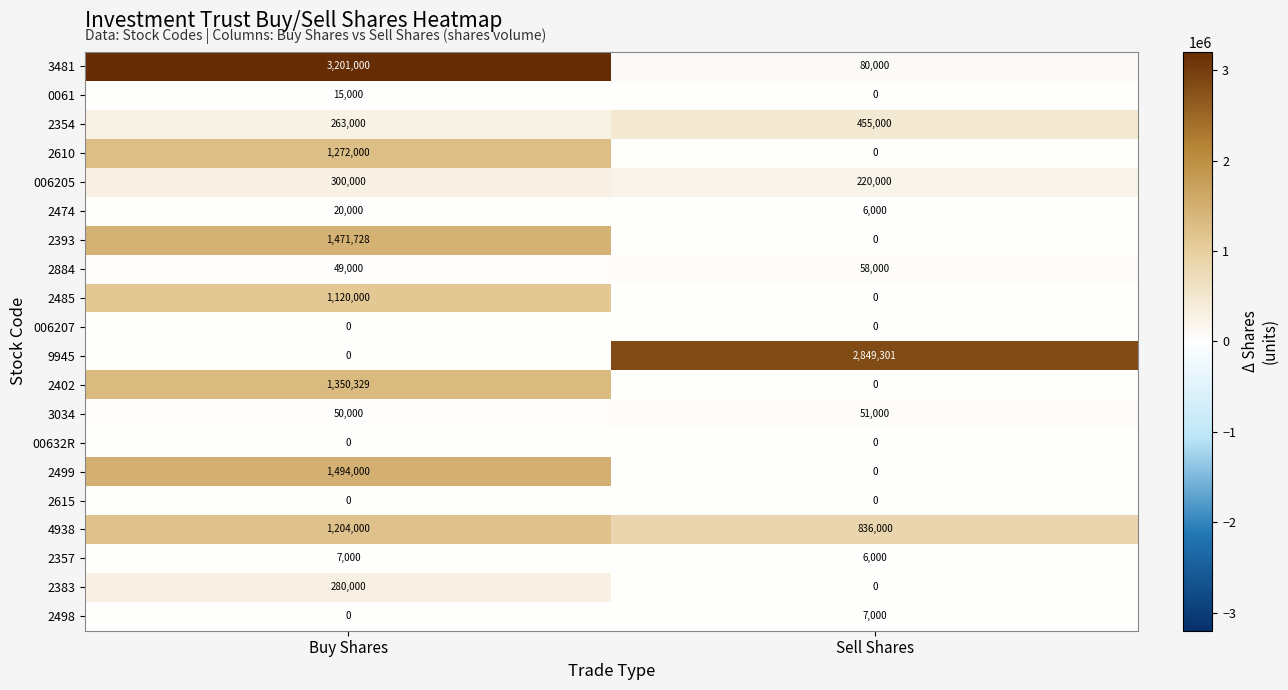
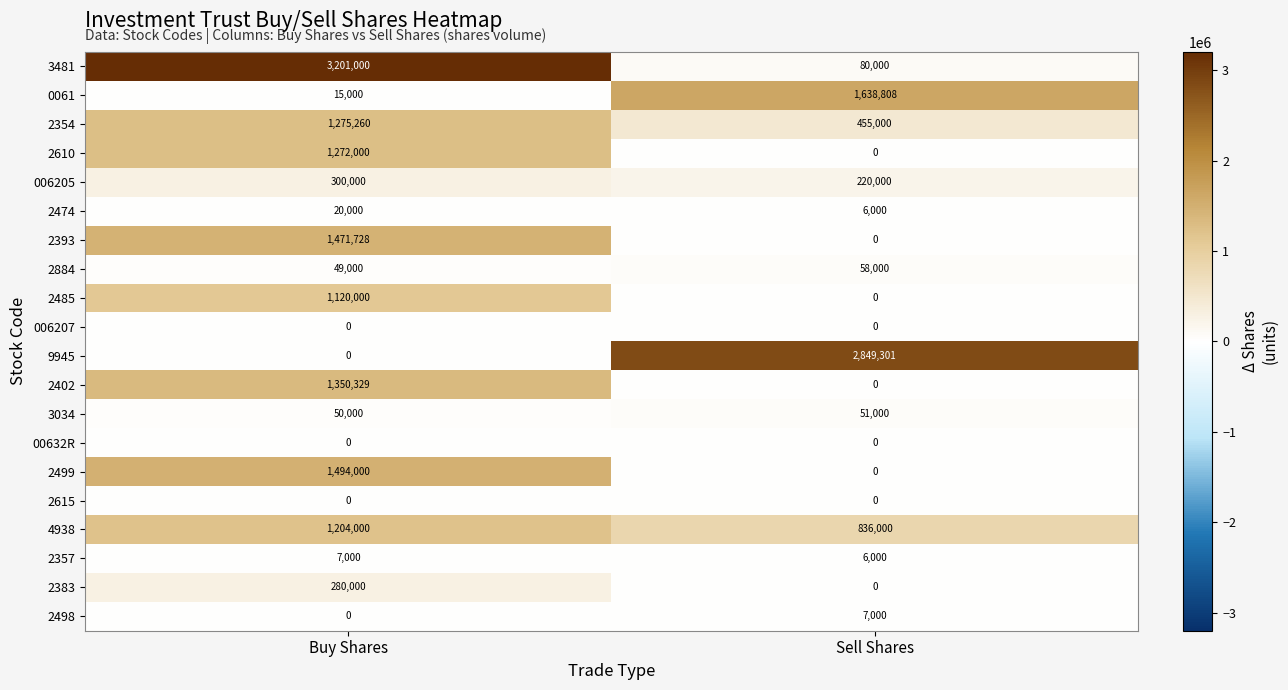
0061, Sell Shares: 0 -> 1,638,808
2354, Buy Shares: 263,000 -> 1,275,260
